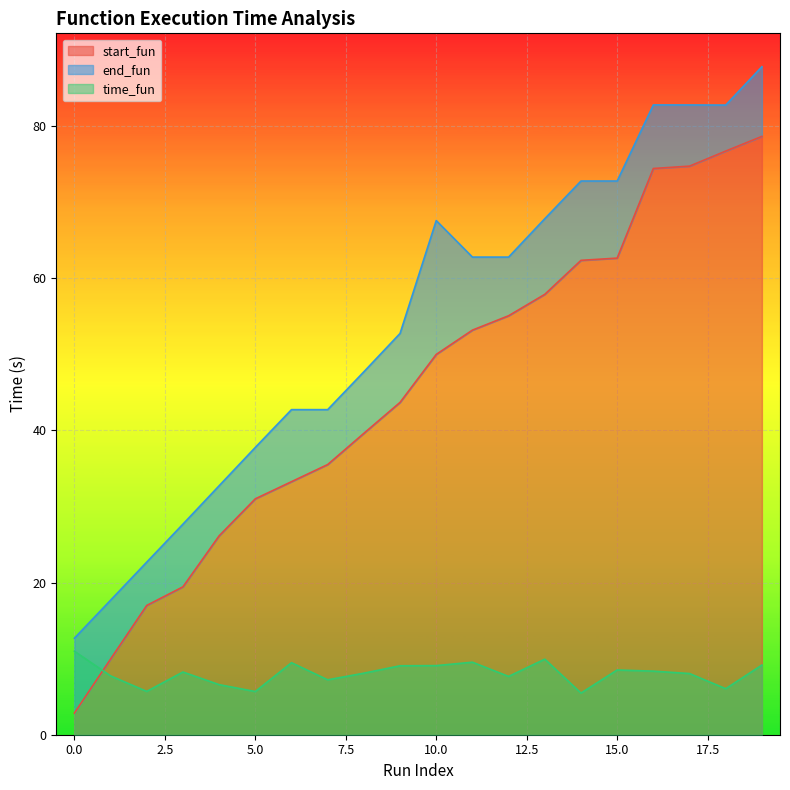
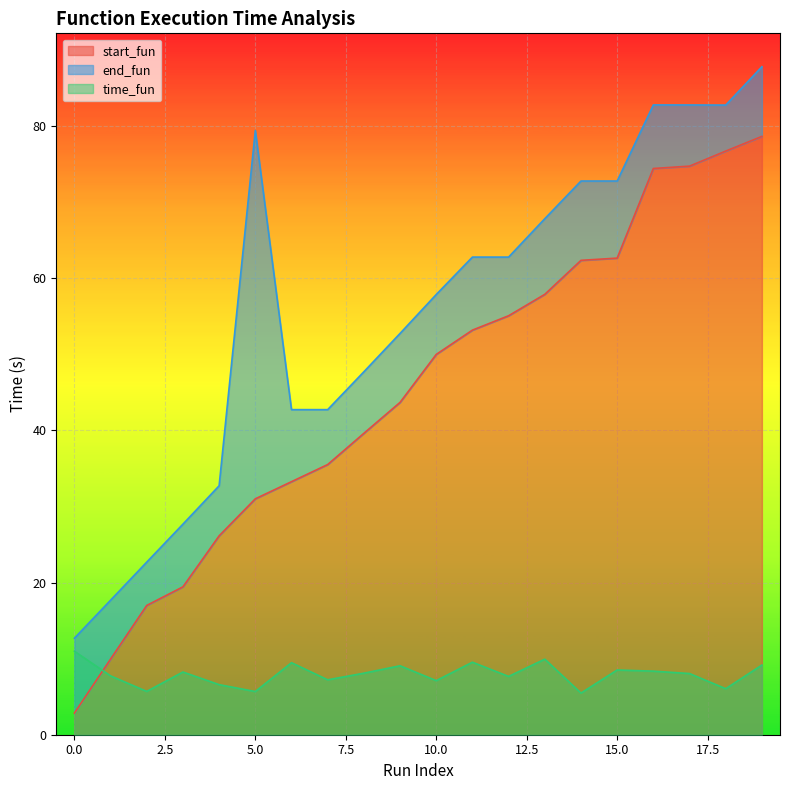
end_fun, 5.0: 38 -> 79
end_fun, 10.0: 68 -> 58
time_fun, 10.0: 9 -> 7
